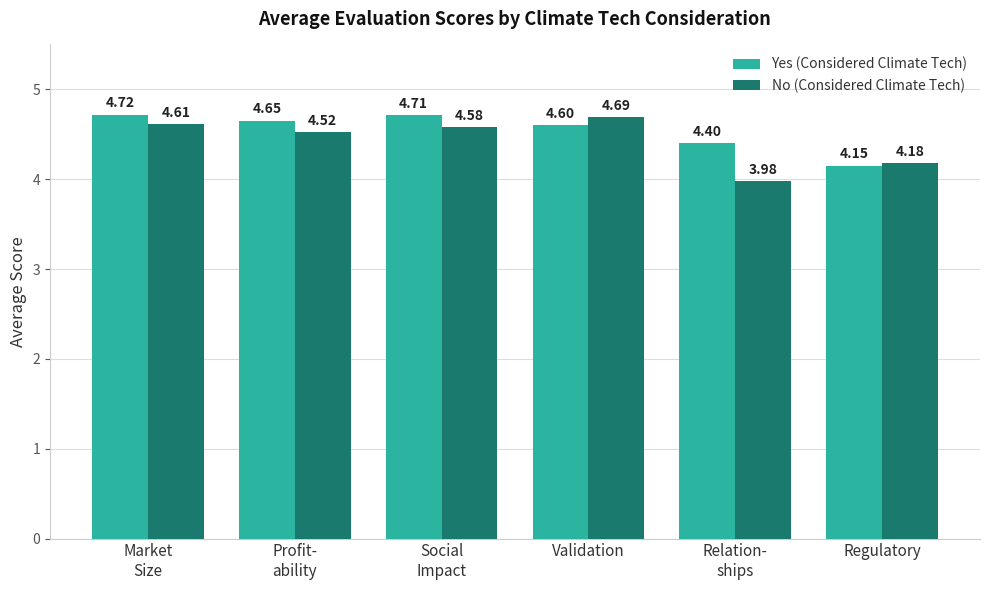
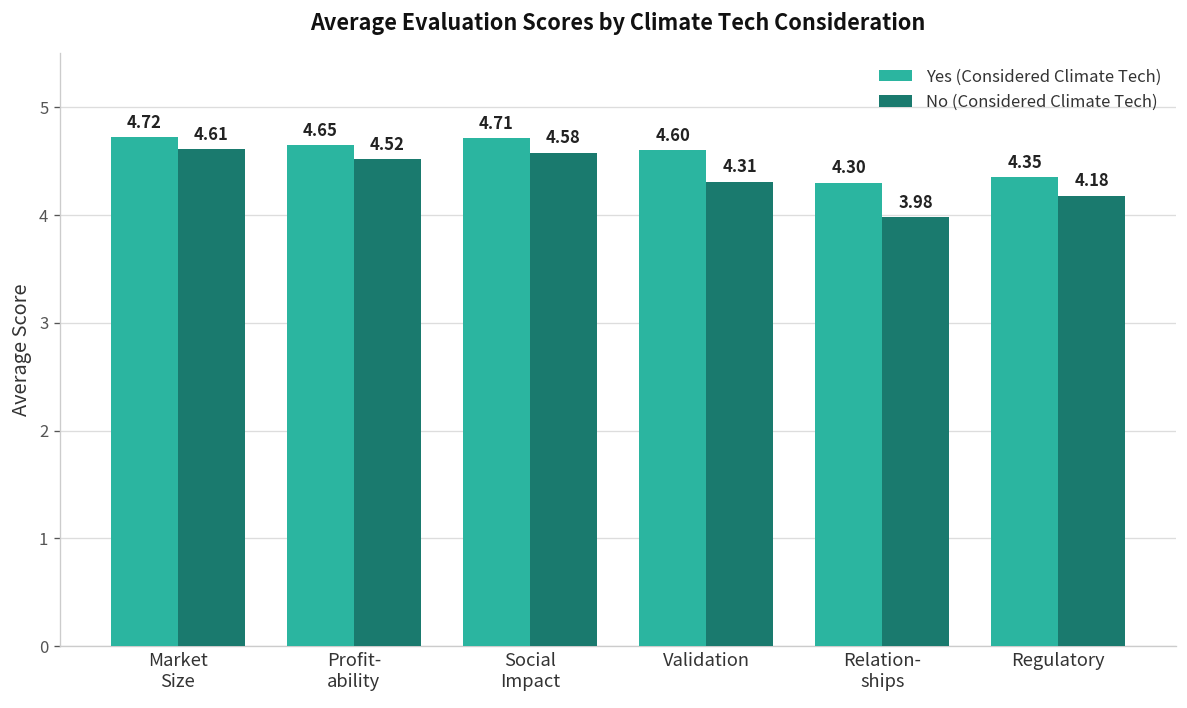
No (Considered Climate Tech), Validation: 4.69 -> 4.31
Yes (Considered Climate Tech), Relation- ships: 4.40 -> 4.30
Yes (Considered Climate Tech), Regulatory: 4.15 -> 4.35
